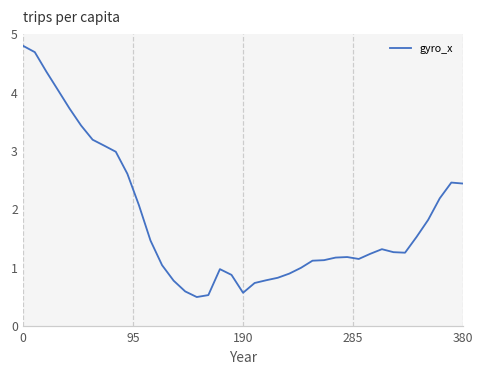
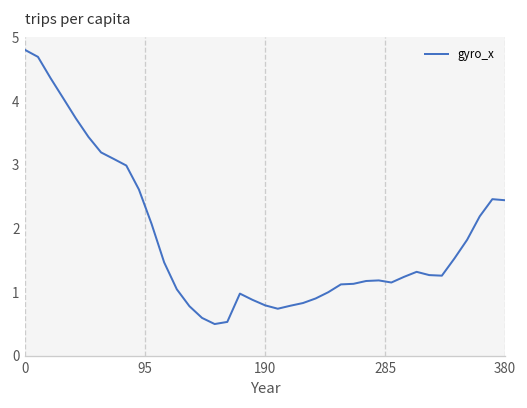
190: 0.6 -> 0.8
